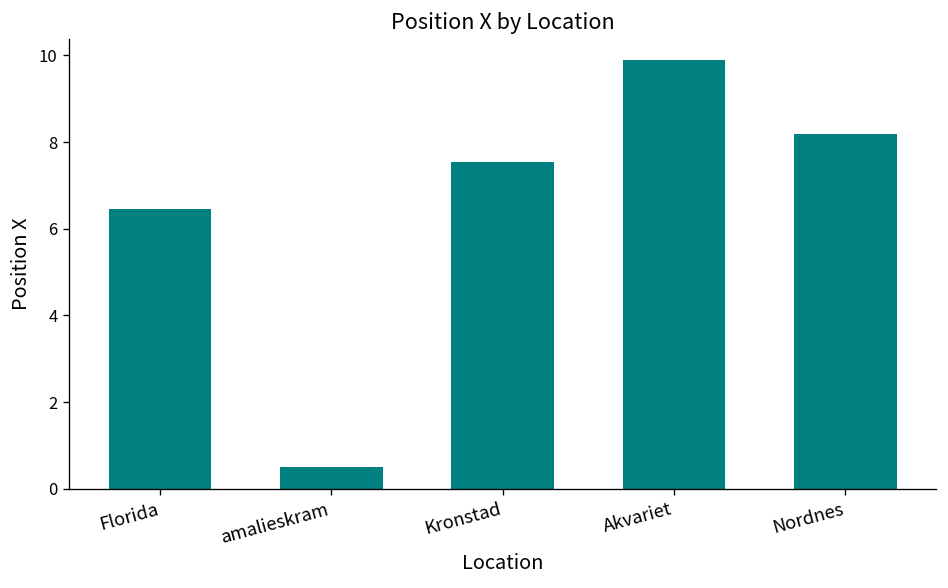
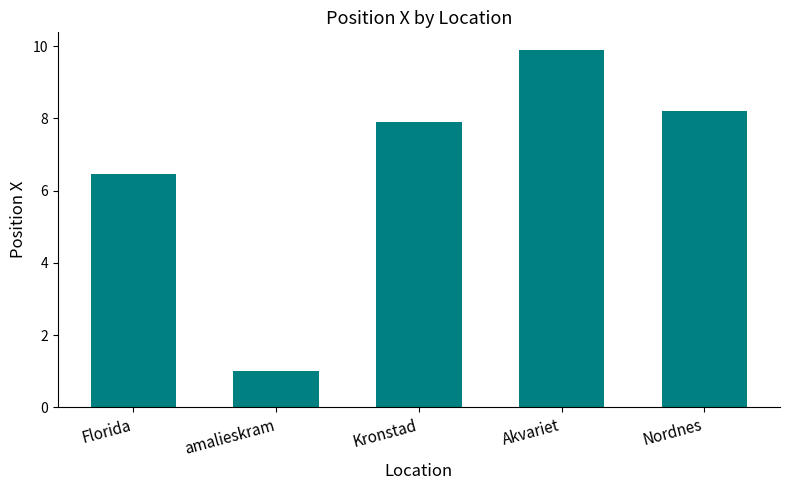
amalieskram: 0.5 -> 1.0
Kronstad: 7.5 -> 7.9
